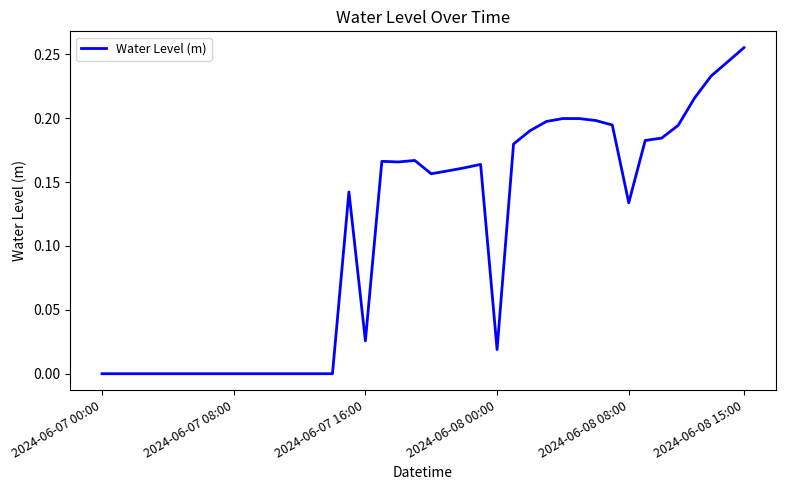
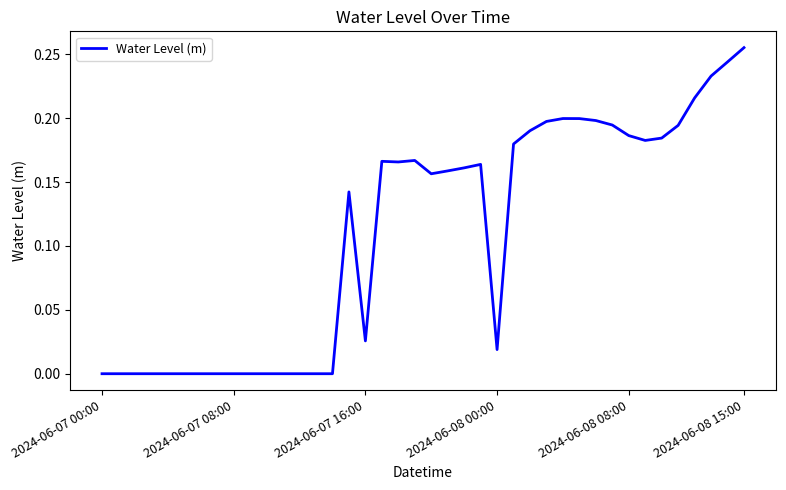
2024-06-08 08:00: 0.134 -> 0.186
